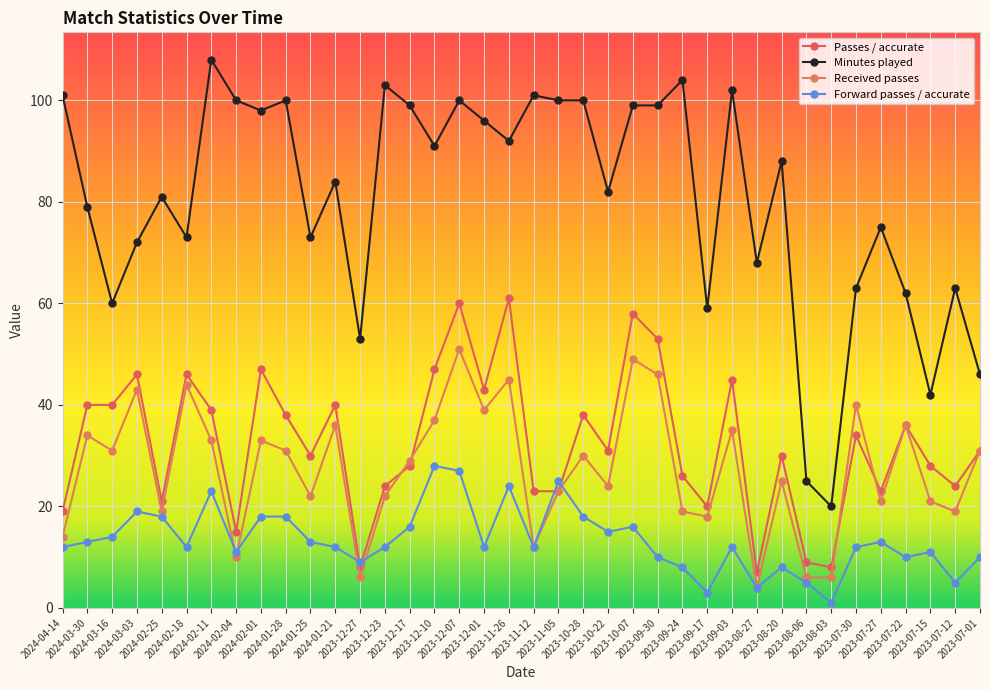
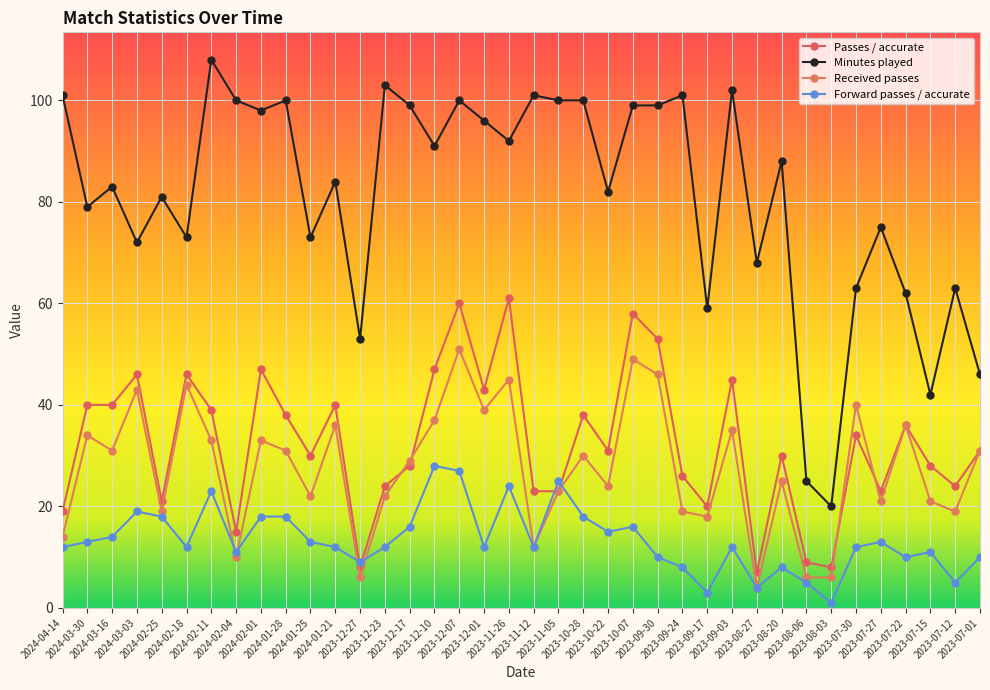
Minutes played, 2024-03-16: 60 -> 83
Minutes played, 2023-09-24: 104 -> 101
